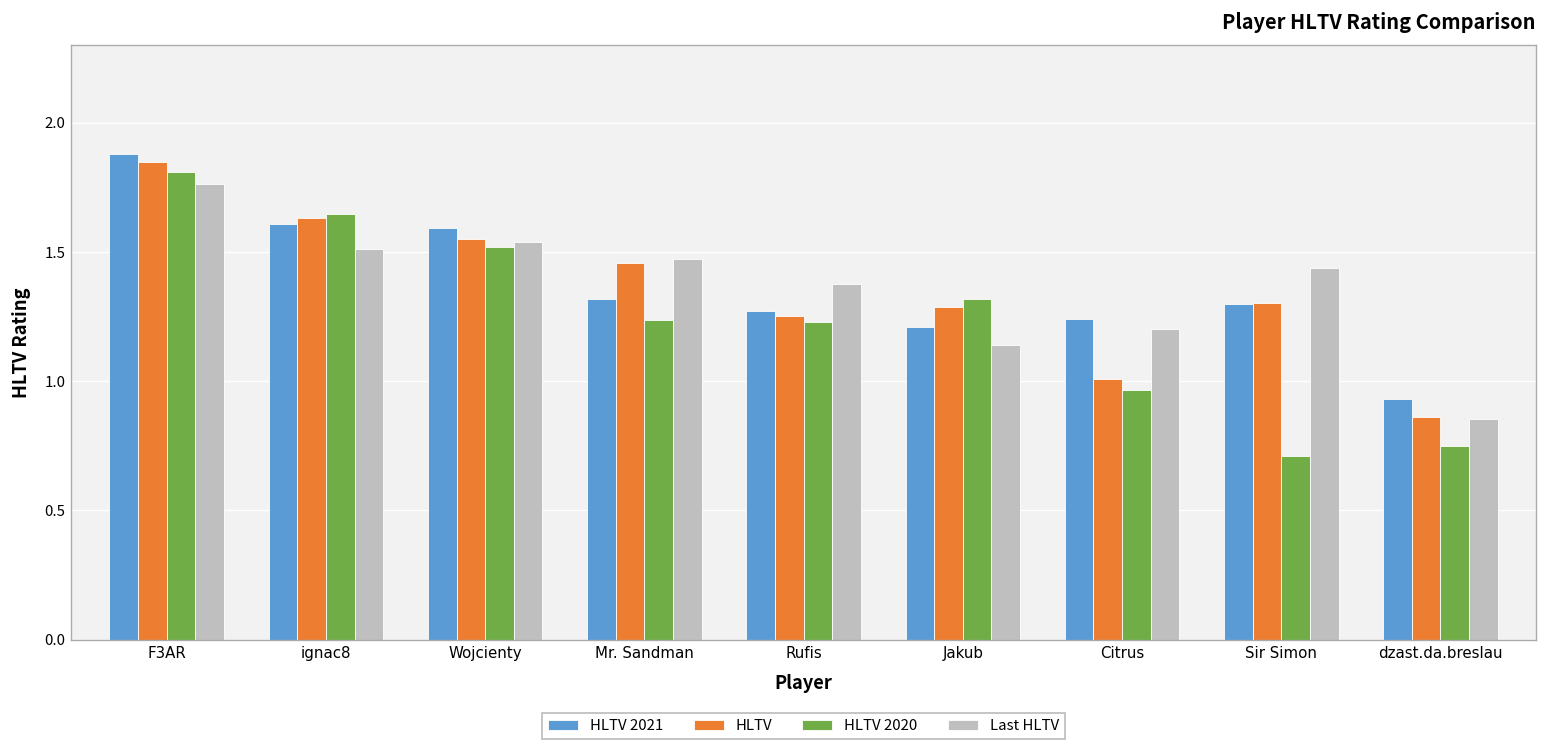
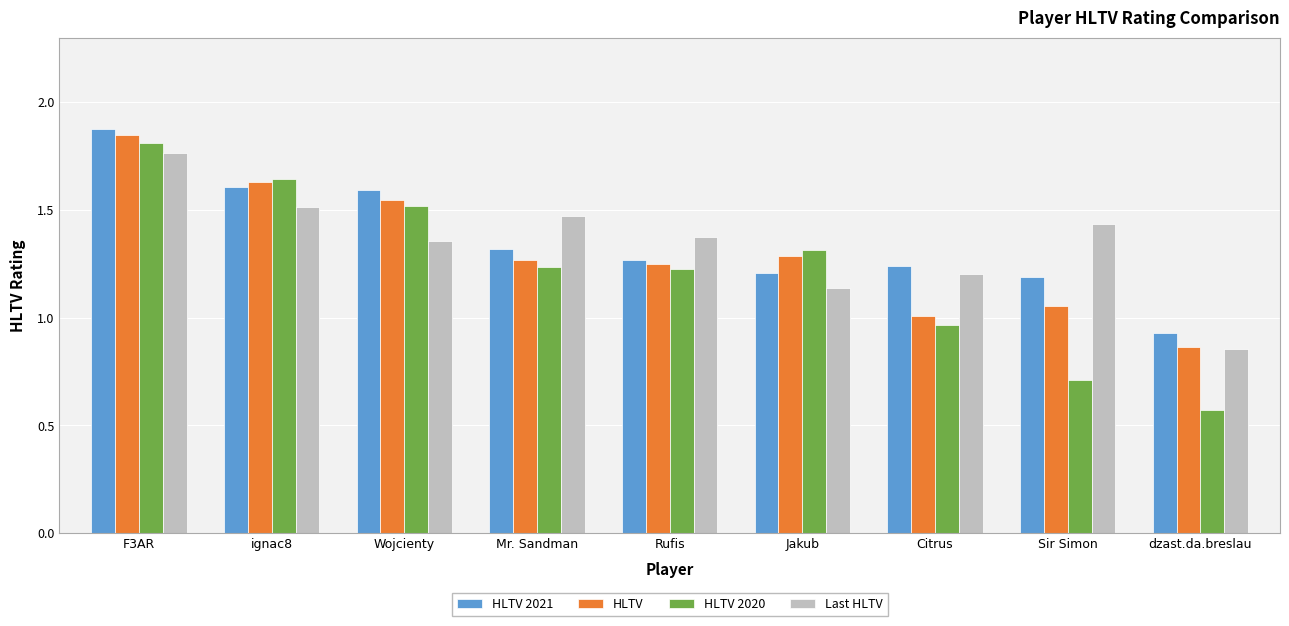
Last HLTV, Wojcienty: 1.54 -> 1.35
HLTV, Mr. Sandman: 1.46 -> 1.27
HLTV 2021, Sir Simon: 1.30 -> 1.19
HLTV, Sir Simon: 1.30 -> 1.05
HLTV 2020, dzast.da.breslau: 0.75 -> 0.57
